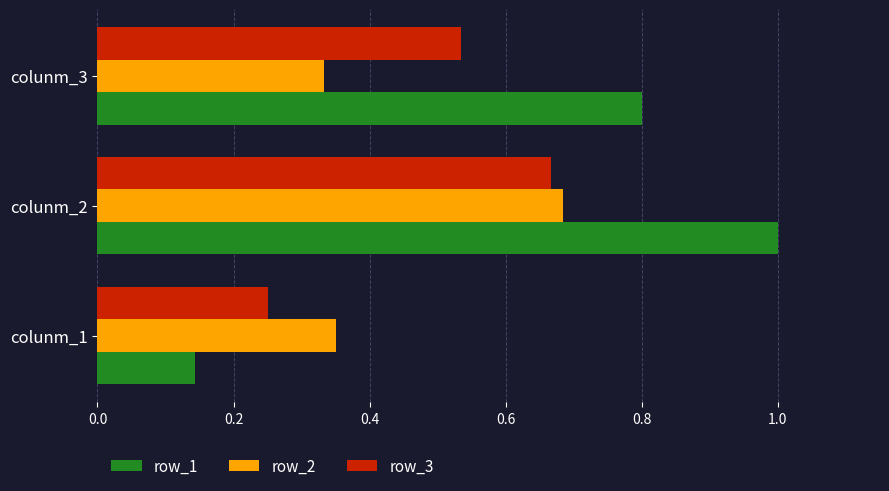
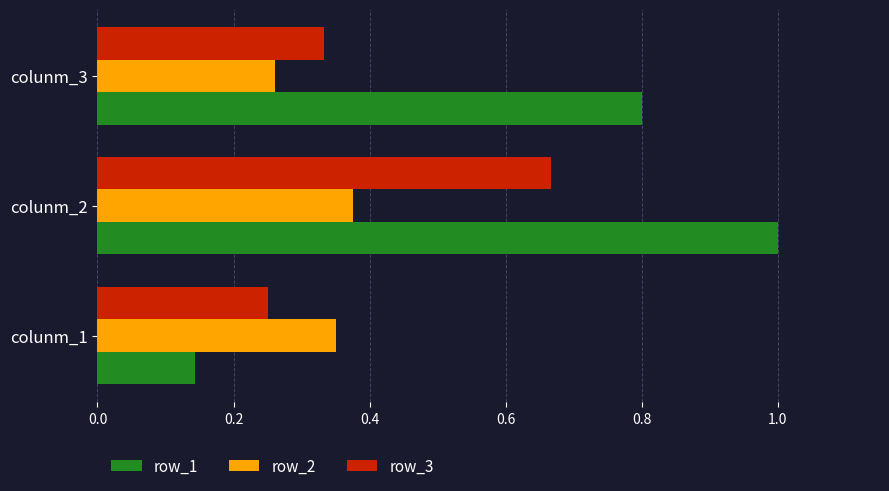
row_3, colunm_3: 0.53 -> 0.33
row_2, colunm_3: 0.33 -> 0.26
row_2, colunm_2: 0.68 -> 0.38
